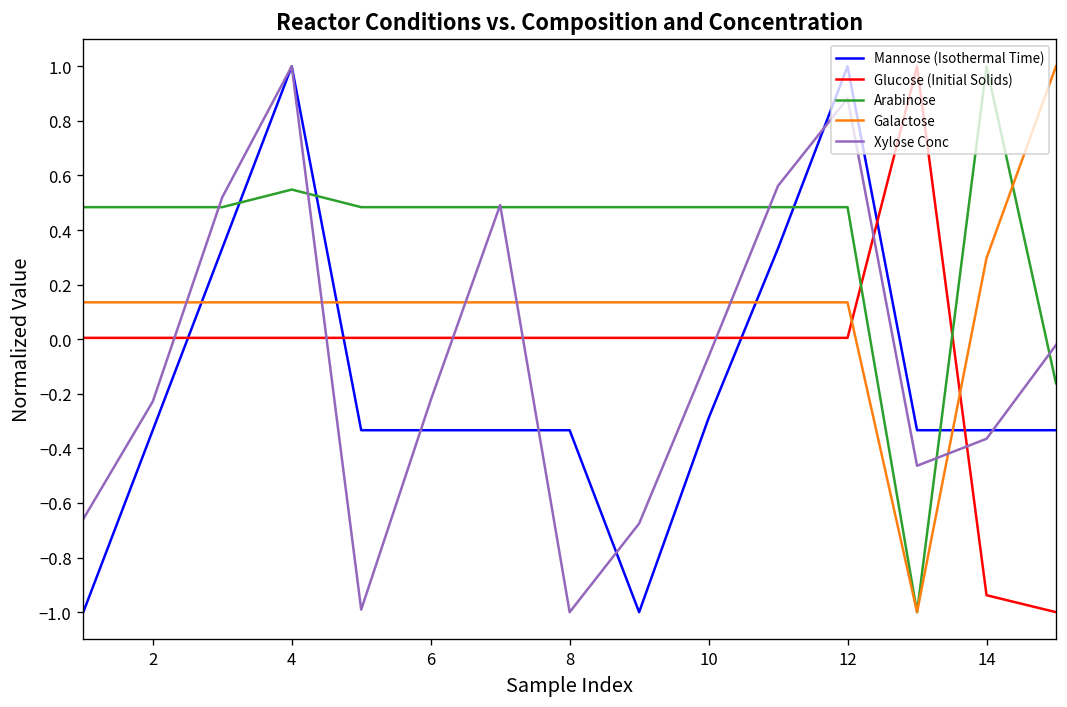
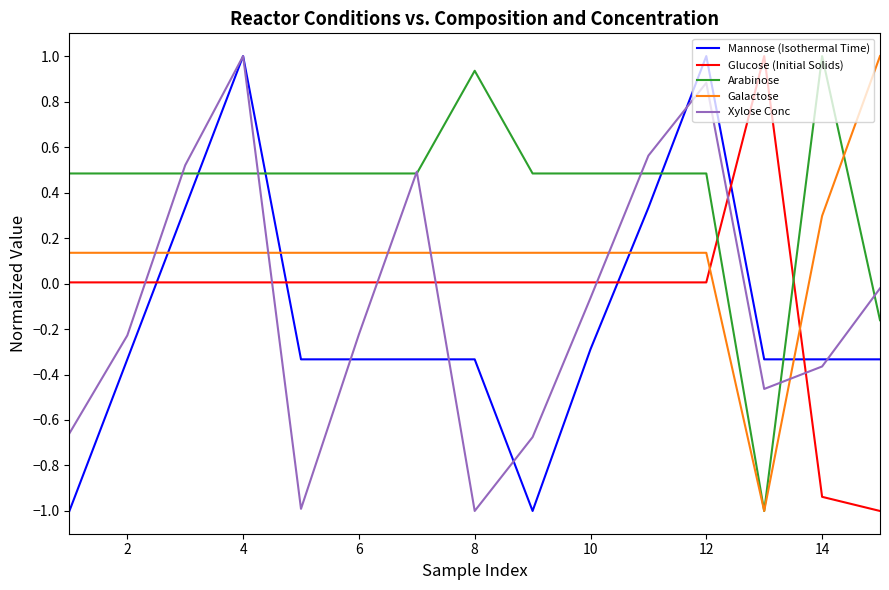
Arabinose, 4: 0.55 -> 0.48
Arabinose, 8: 0.48 -> 0.94
